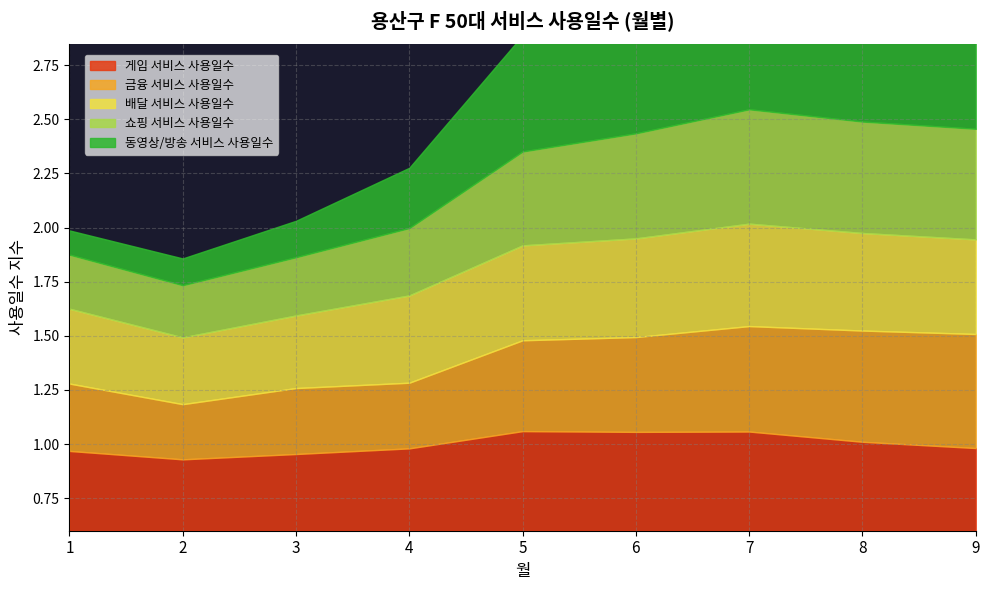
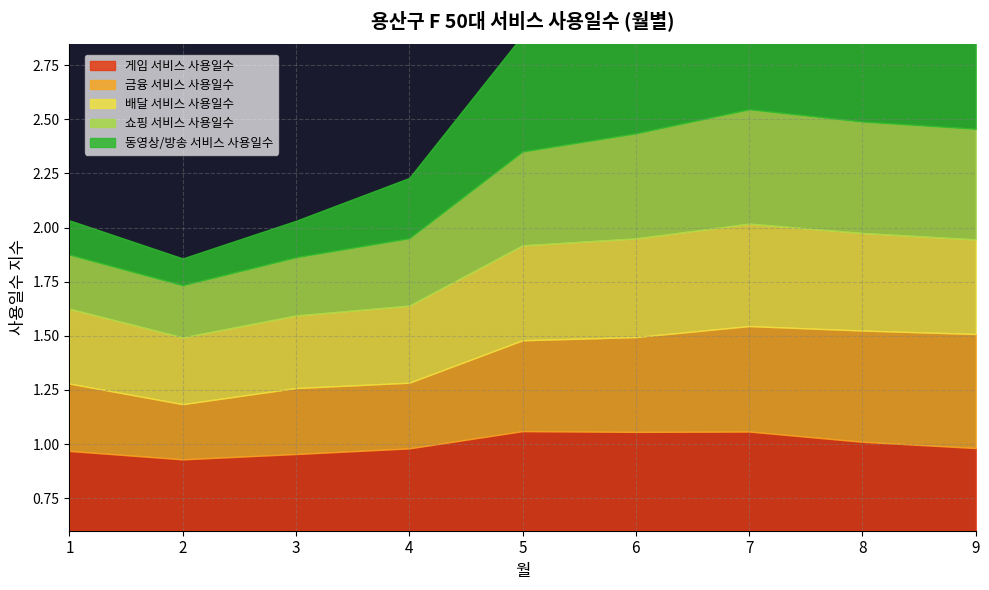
동영상/방송 서비스 사용일수, 1: 0.11 -> 0.16
배달 서비스 사용일수, 4: 0.40 -> 0.36
